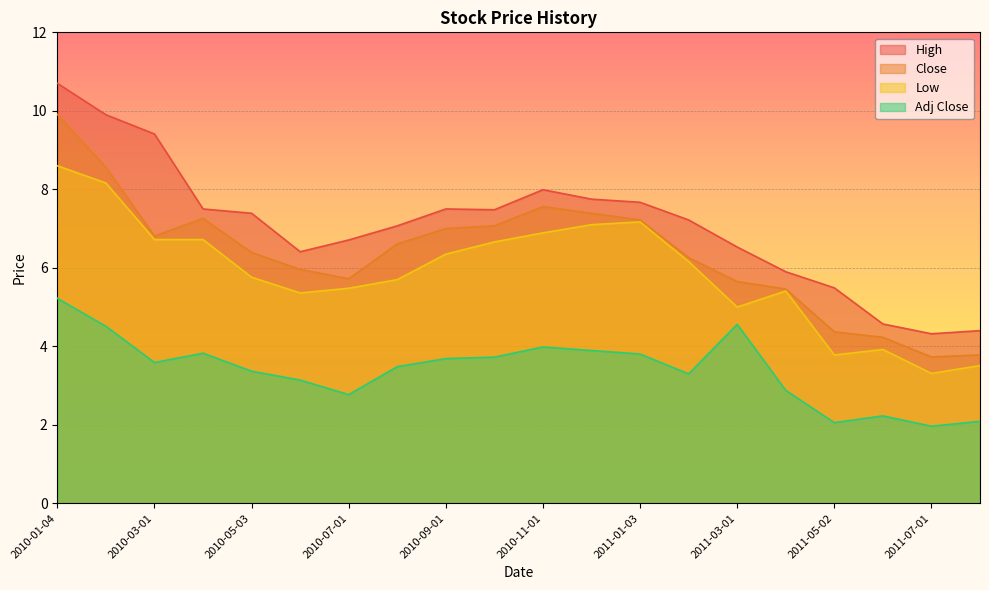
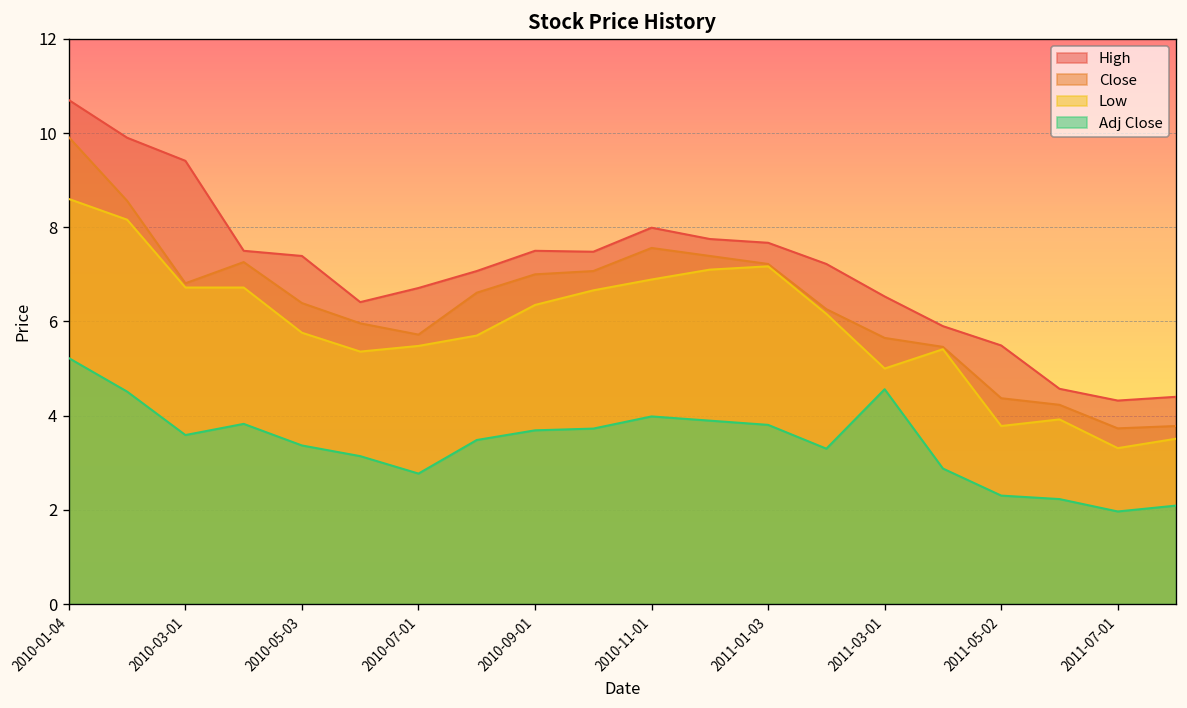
Adj Close, 2011-05-02: 2.1 -> 2.3
